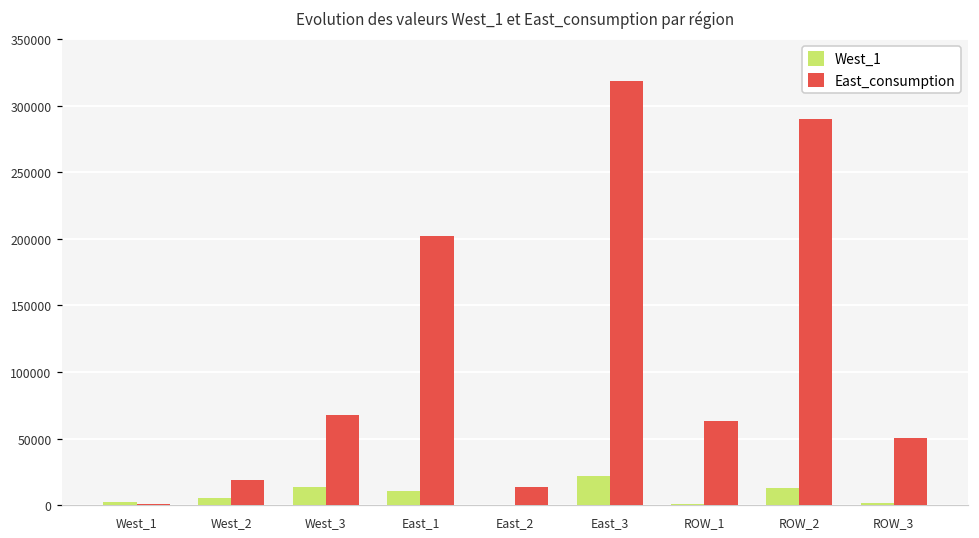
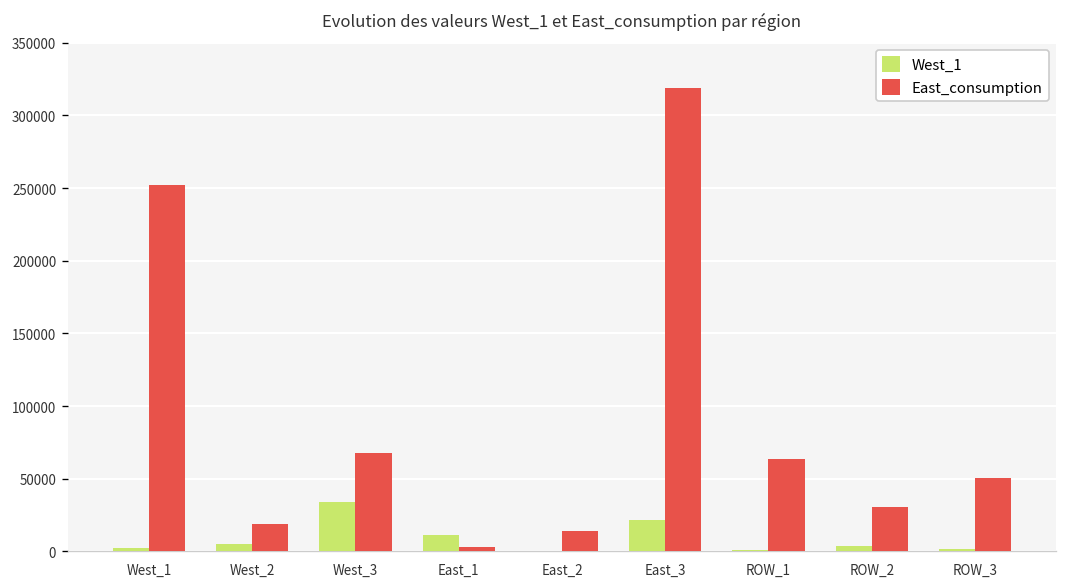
East_consumption, West_1: 1000 -> 252000
West_1, West_3: 14000 -> 34000
East_consumption, East_1: 202000 -> 3000
West_1, ROW_2: 13000 -> 4000
East_consumption, ROW_2: 290000 -> 31000
